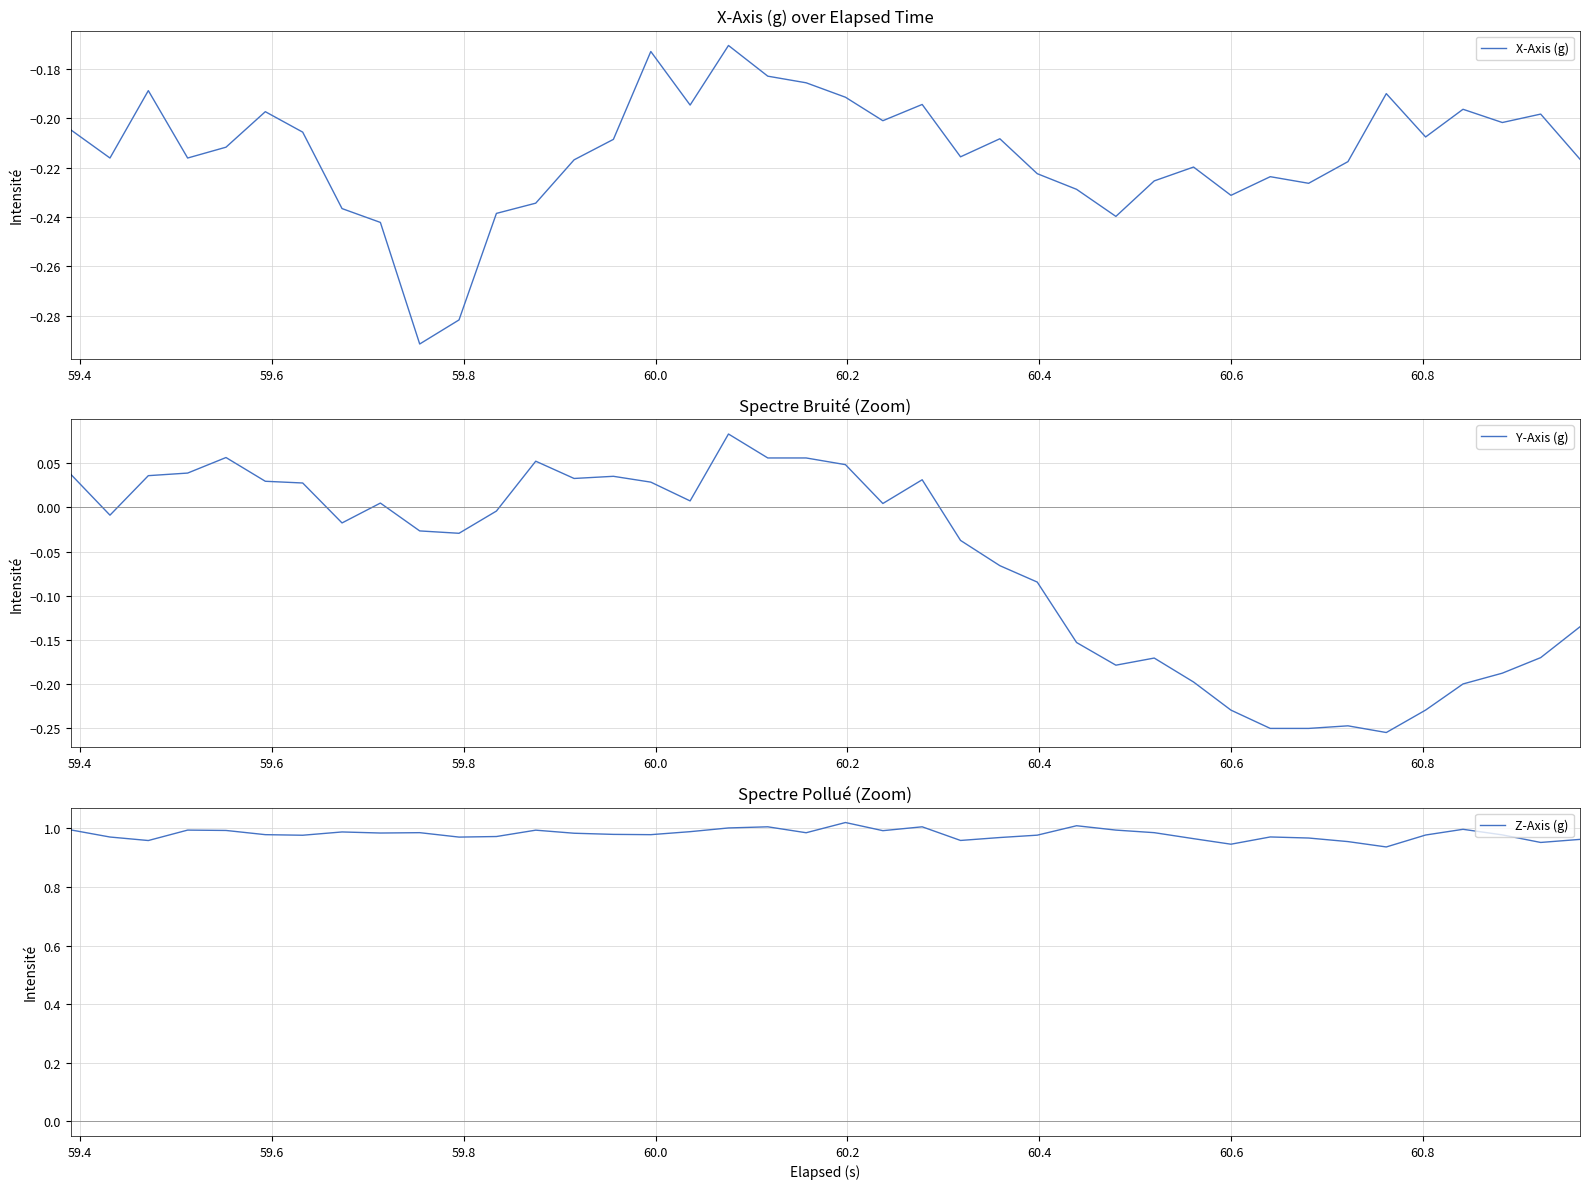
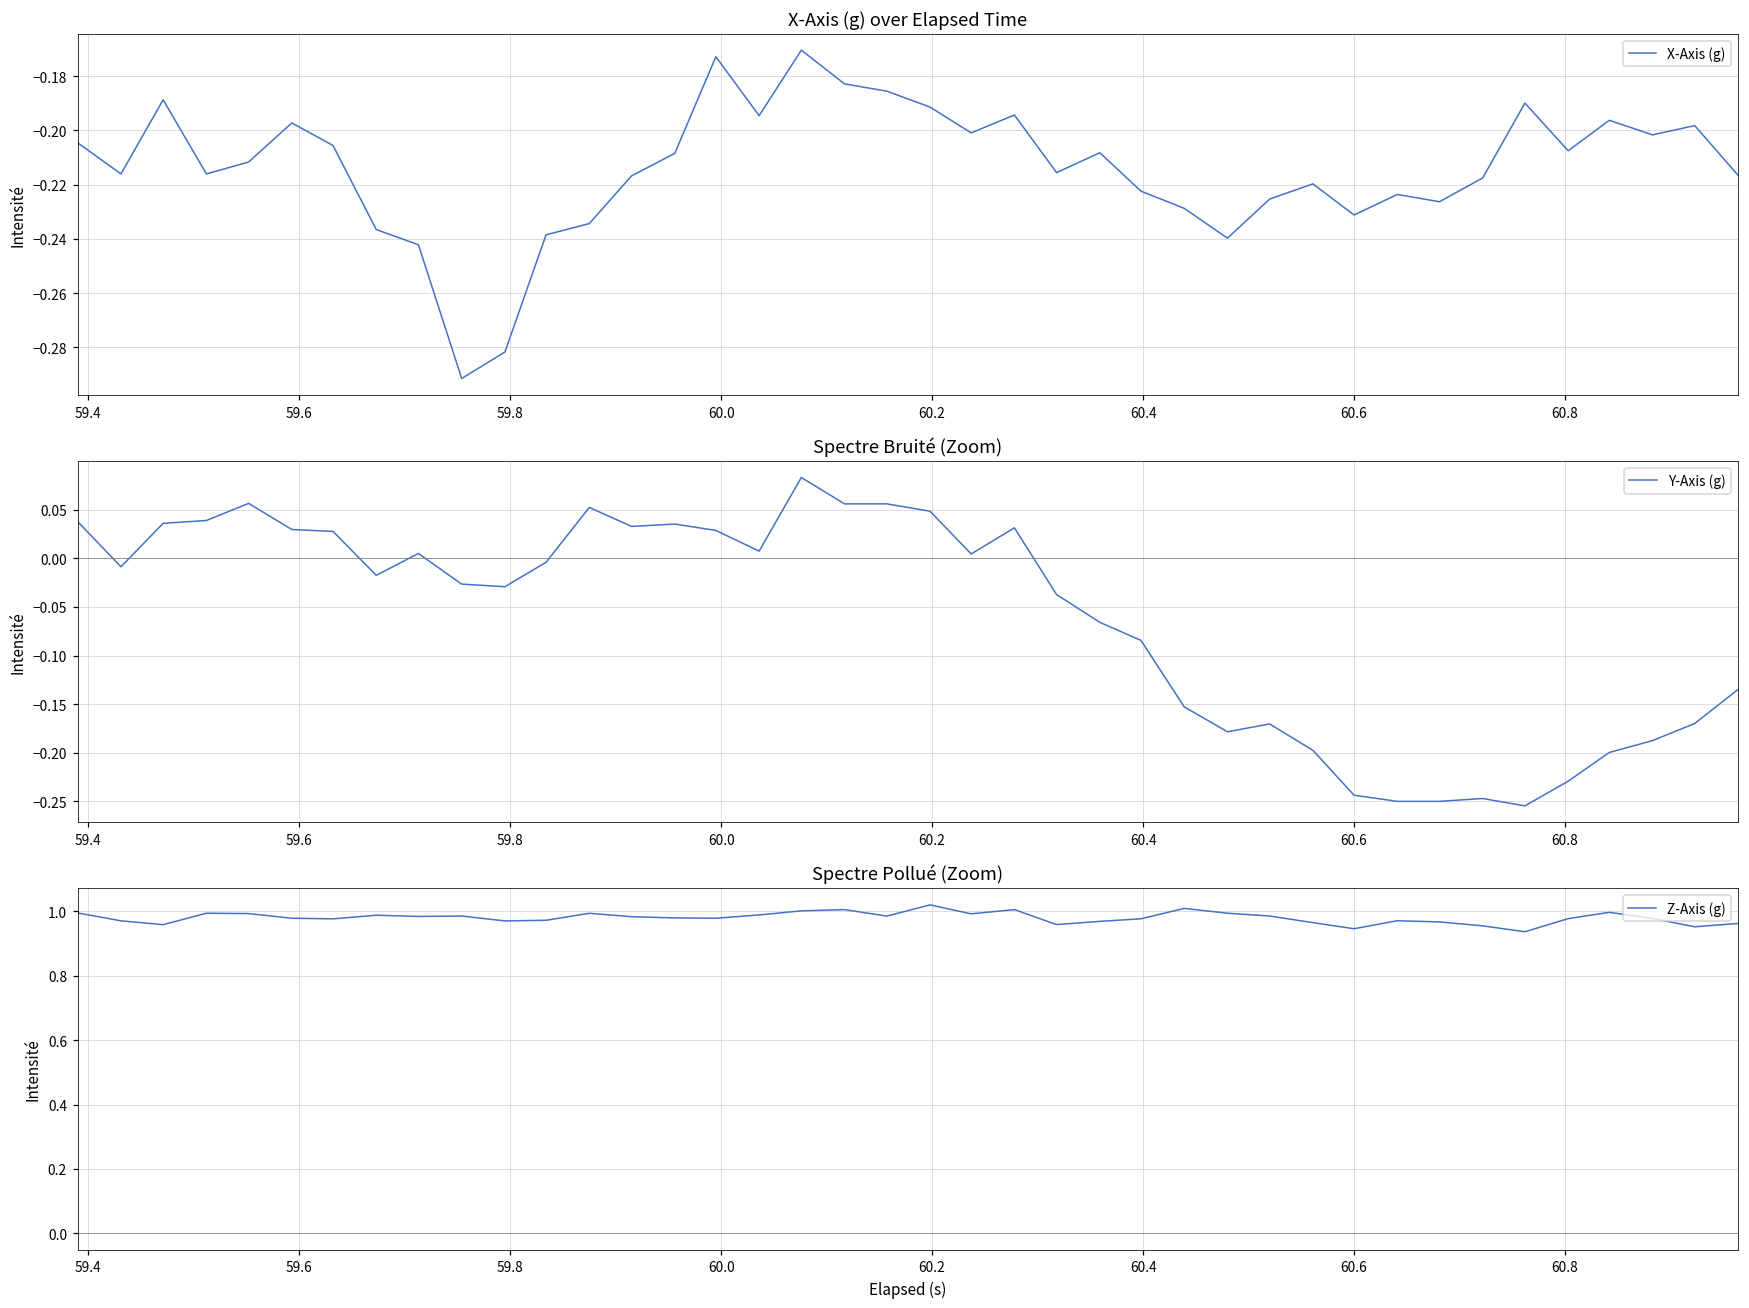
Spectre Bruité (Zoom), 60.6: -0.23 -> -0.24
